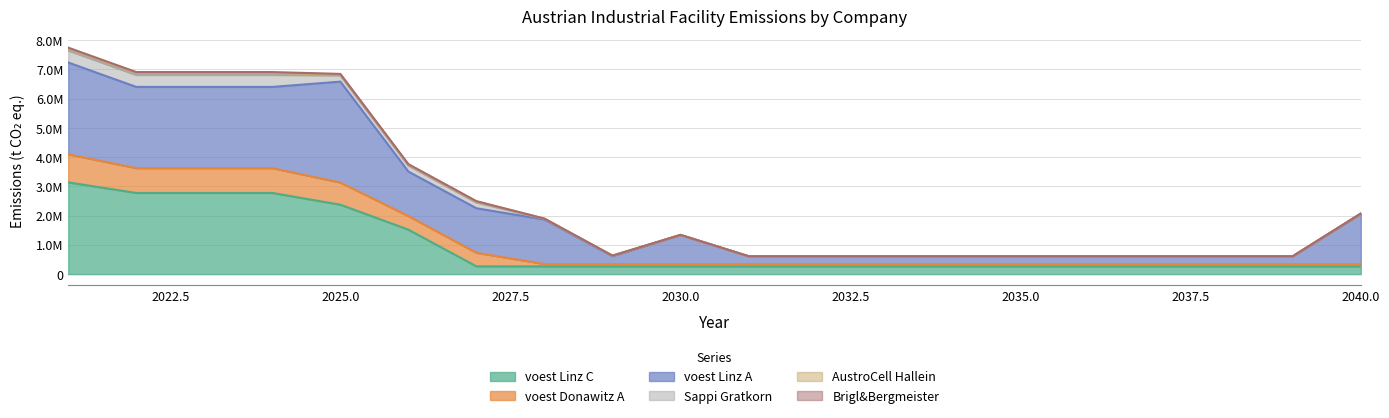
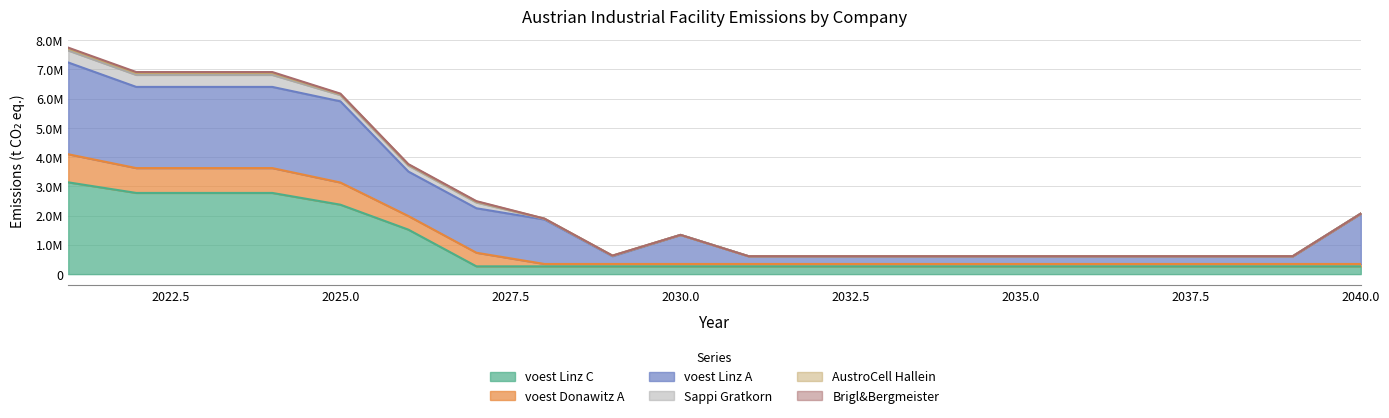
voest Linz A, 2025.0: 3500000 -> 2800000
